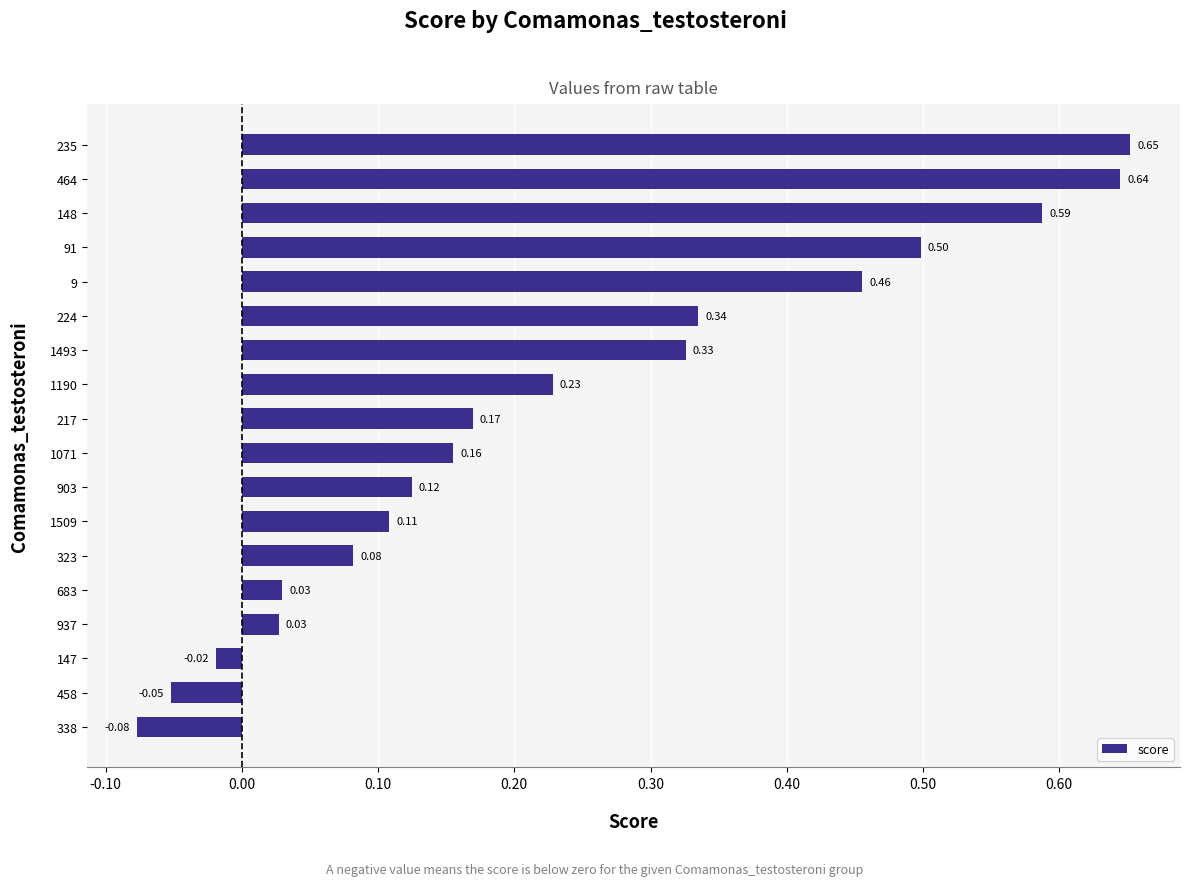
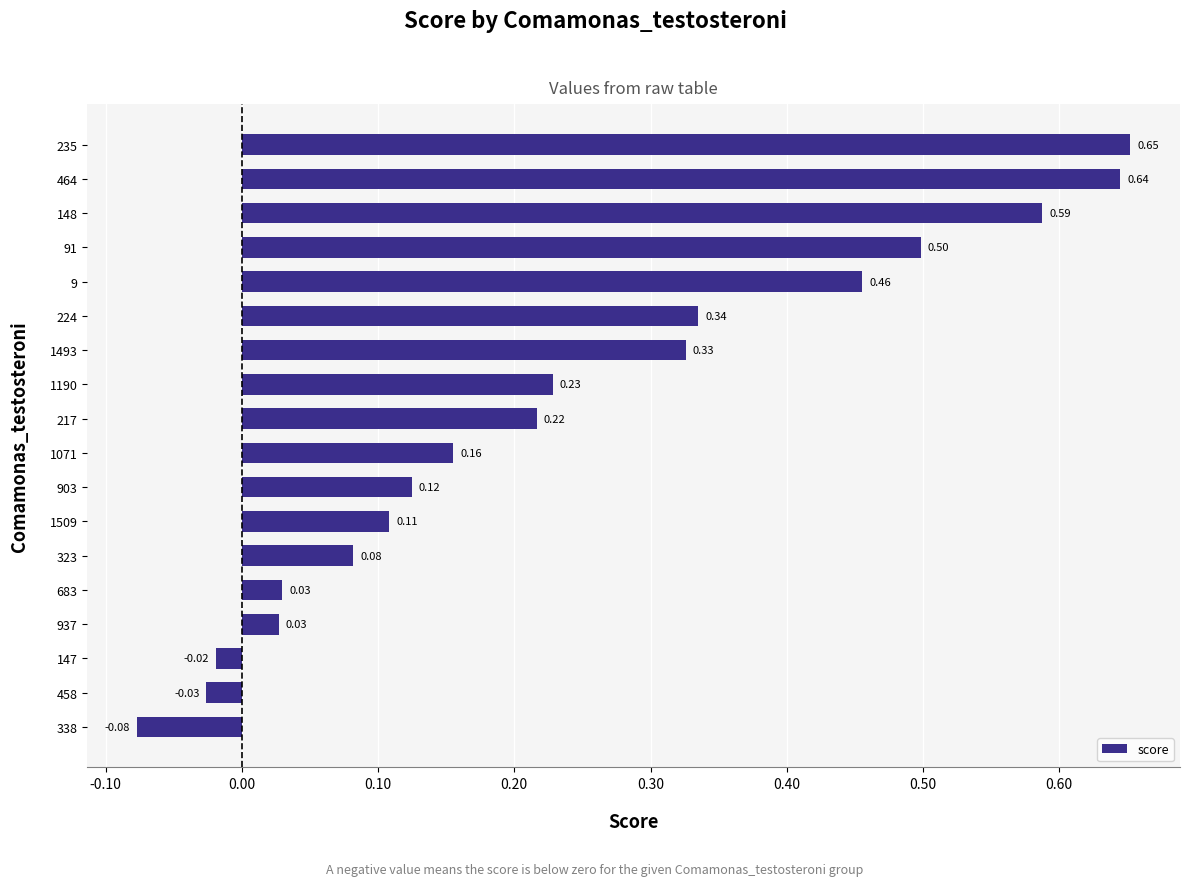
217: 0.17 -> 0.22
458: -0.05 -> -0.03
